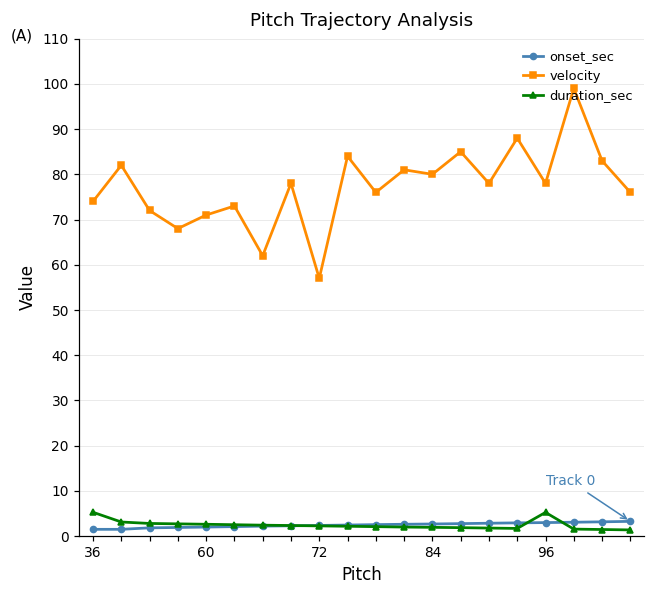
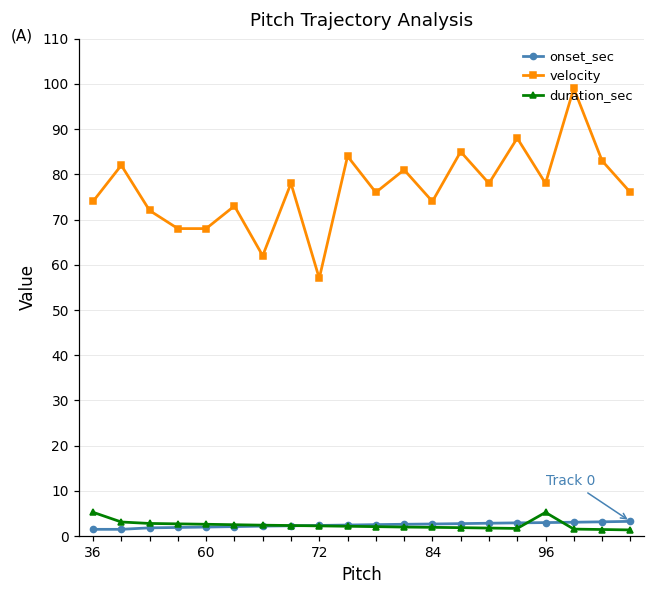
velocity, 60: 71 -> 68
velocity, 84: 80 -> 74
